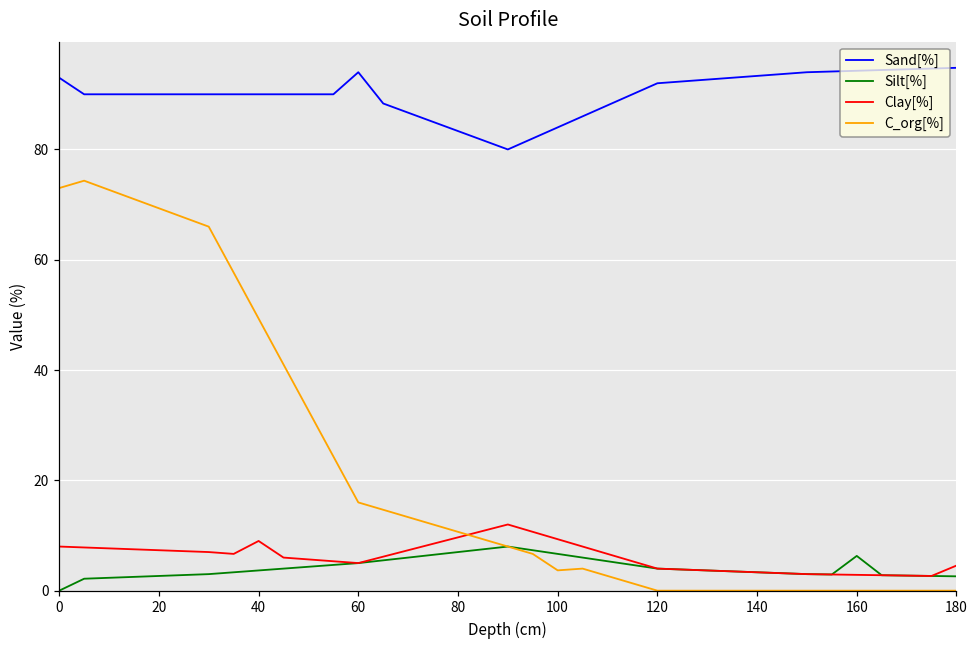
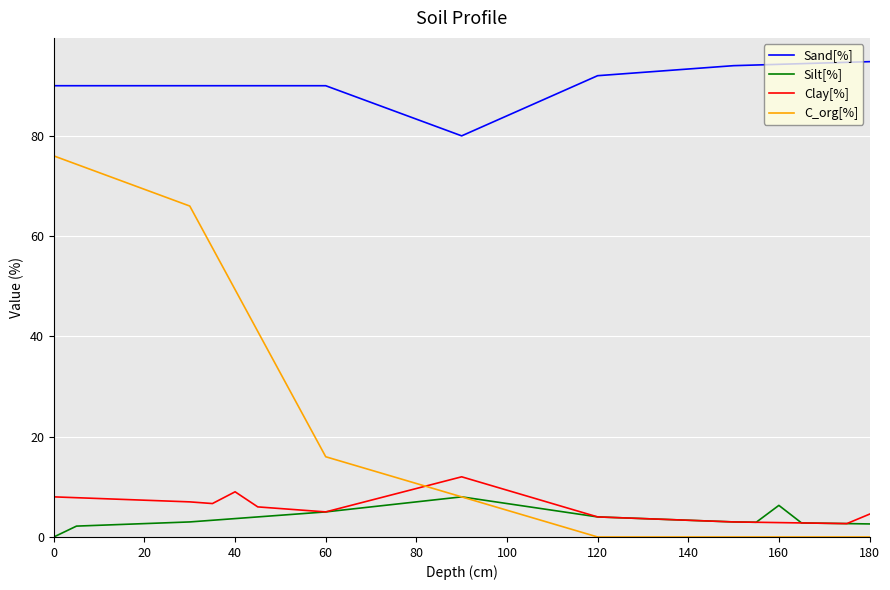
Sand[%], 0: 93 -> 90
C_org[%], 0: 73 -> 76
Sand[%], 60: 94 -> 90
C_org[%], 100: 4 -> 5
